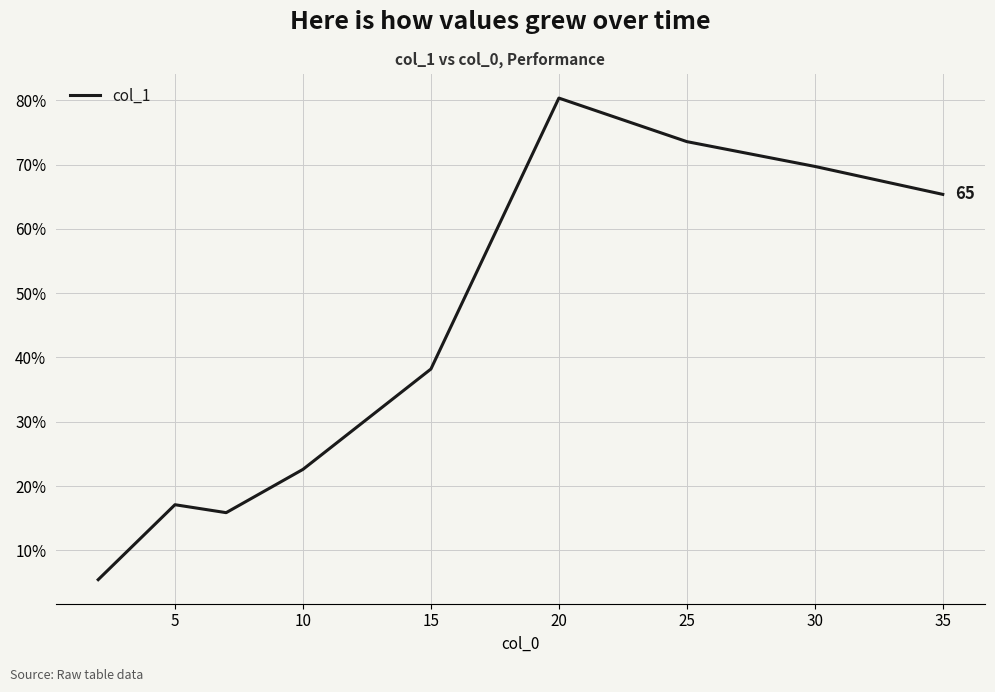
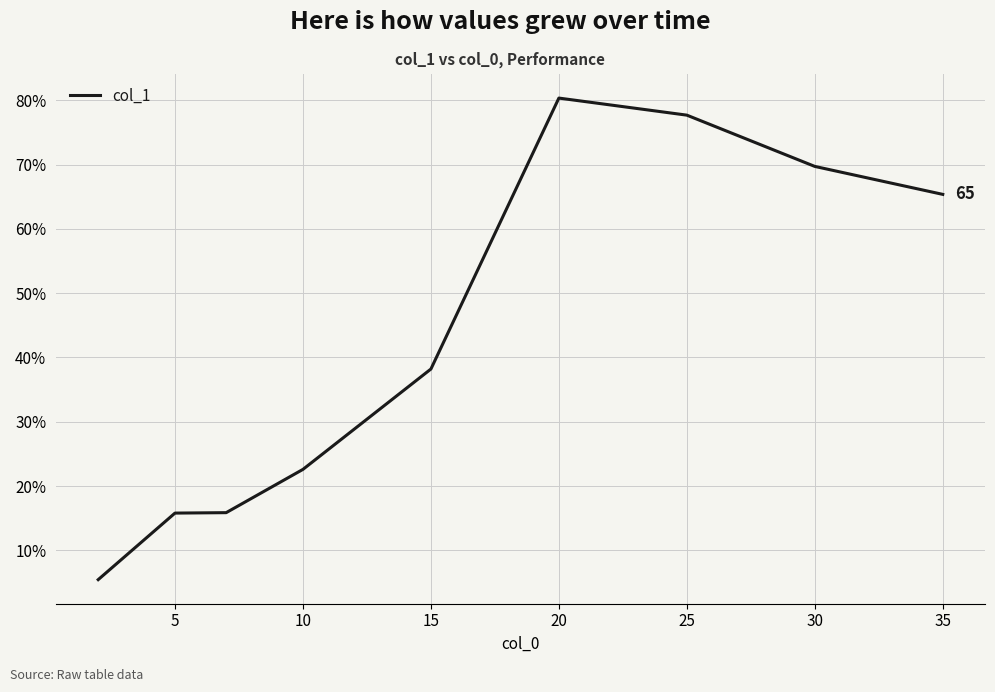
5: 17% -> 16%
25: 74% -> 78%
